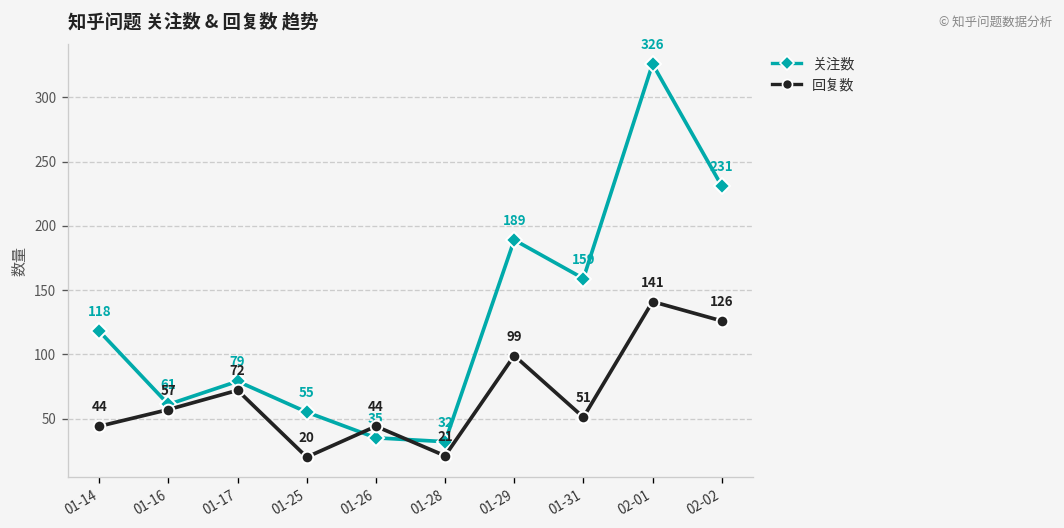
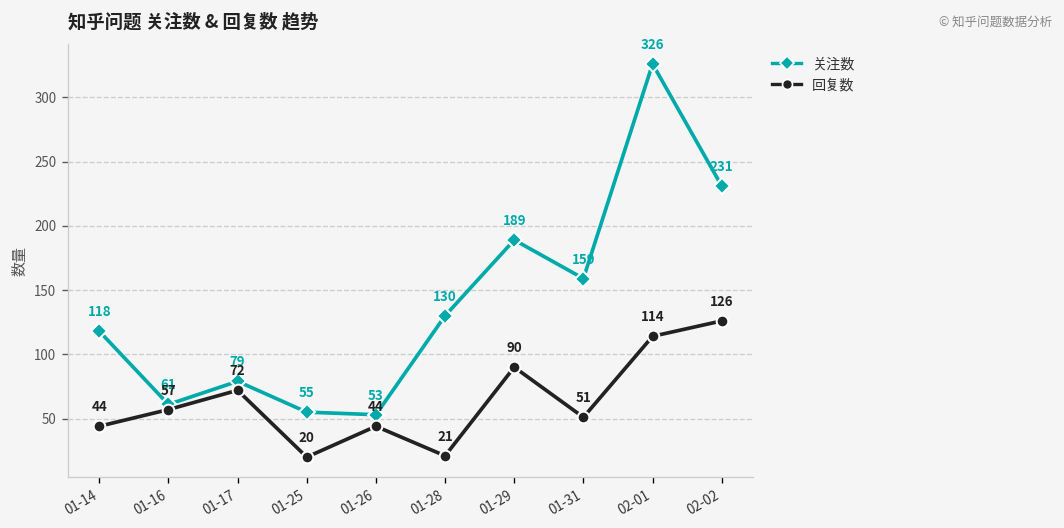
关注数, 01-26: 35 -> 53
关注数, 01-28: 32 -> 130
回复数, 01-29: 99 -> 90
回复数, 02-01: 141 -> 114
